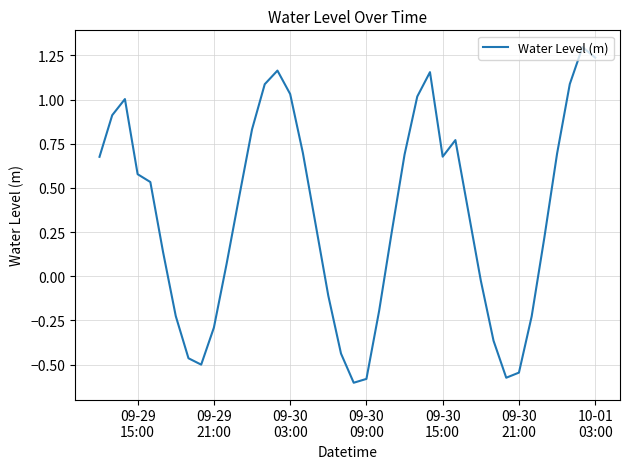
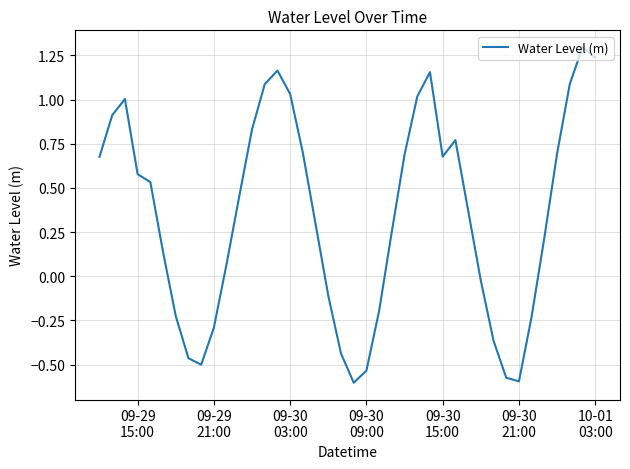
09-30 09:00: -0.58 -> -0.53
09-30 21:00: -0.55 -> -0.60
